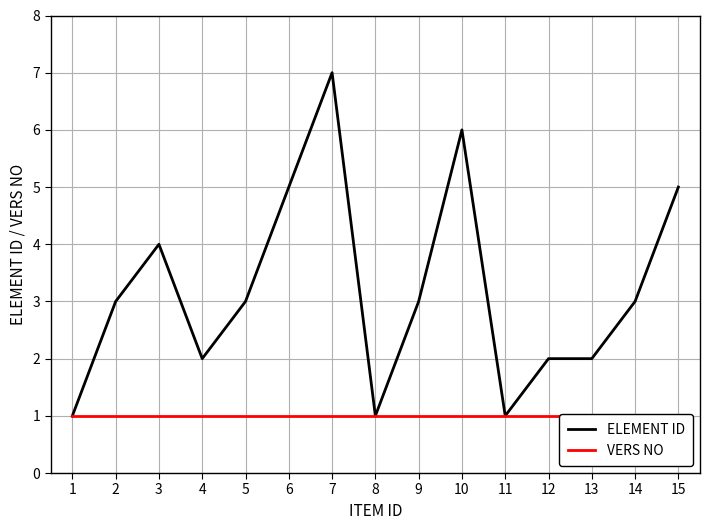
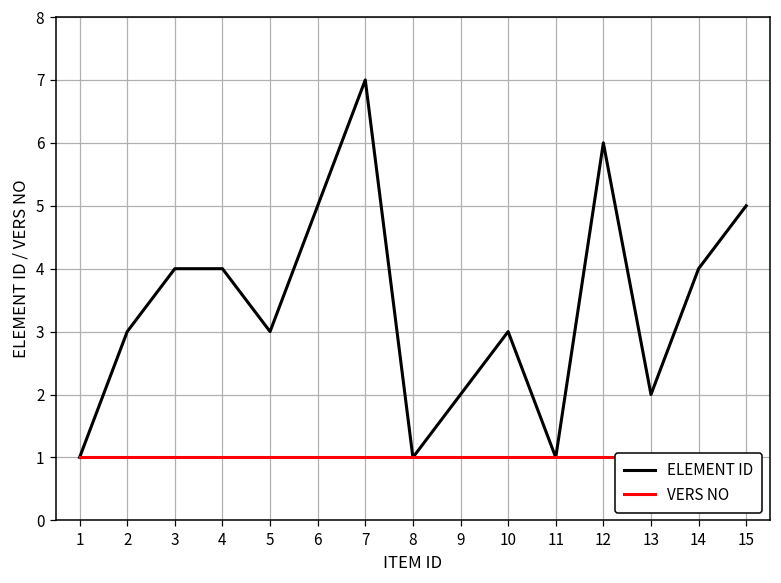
ELEMENT ID, 4: 2 -> 4
ELEMENT ID, 9: 3 -> 2
ELEMENT ID, 10: 6 -> 3
ELEMENT ID, 12: 2 -> 6
ELEMENT ID, 14: 3 -> 4
